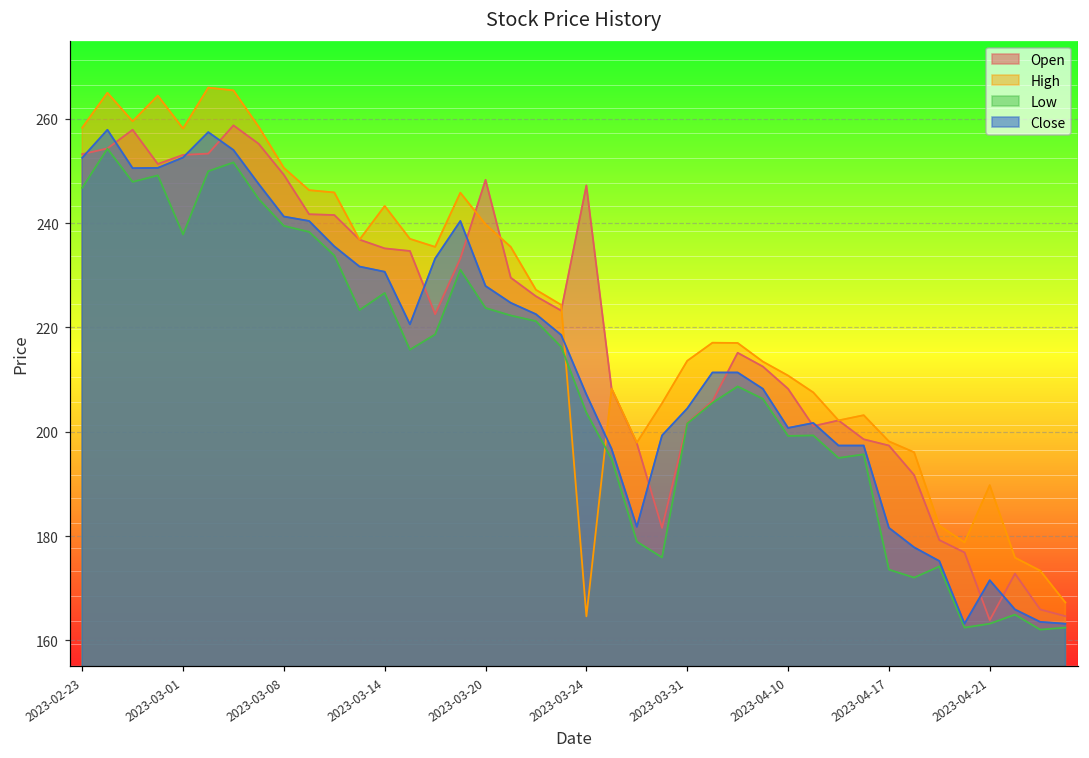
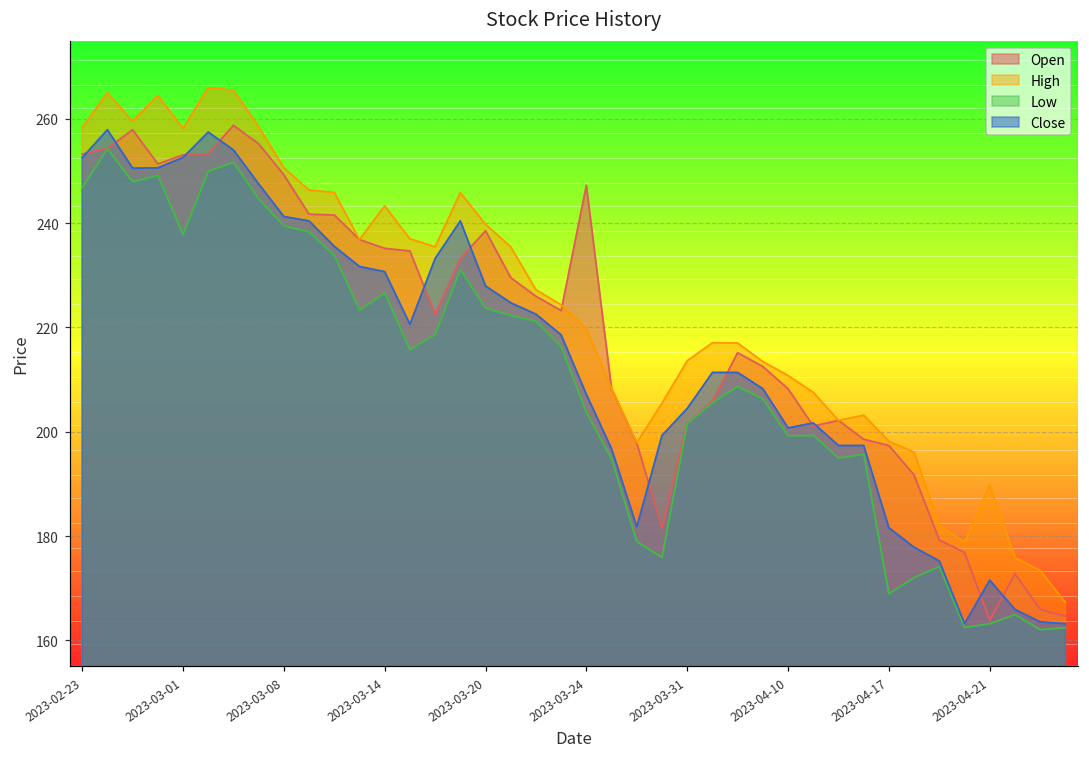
Open, 2023-03-20: 248 -> 239
High, 2023-03-24: 165 -> 220
Low, 2023-04-17: 174 -> 169
